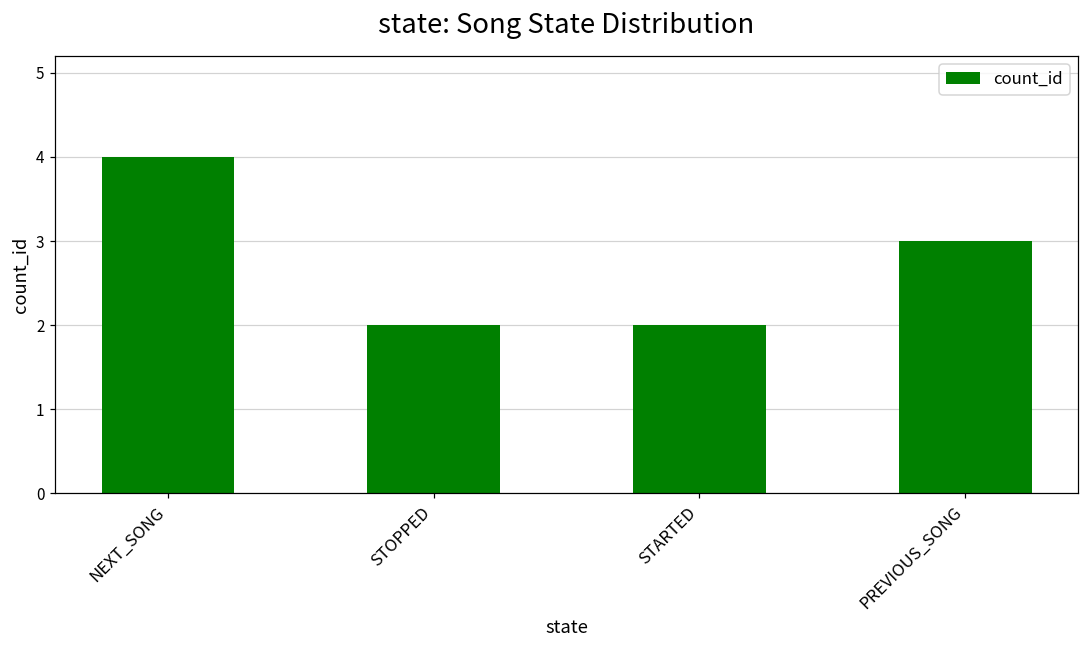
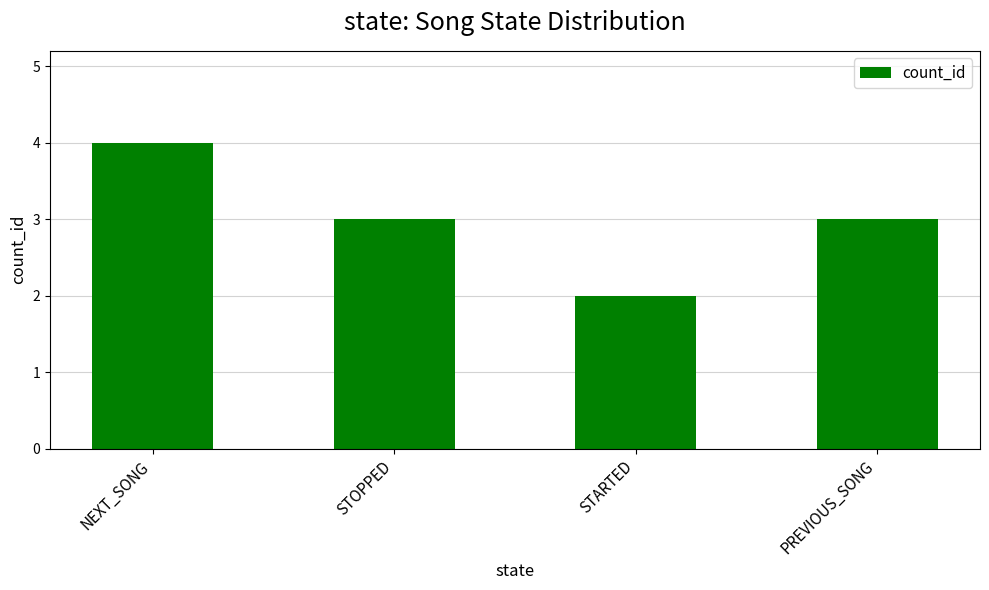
STOPPED: 2 -> 3
